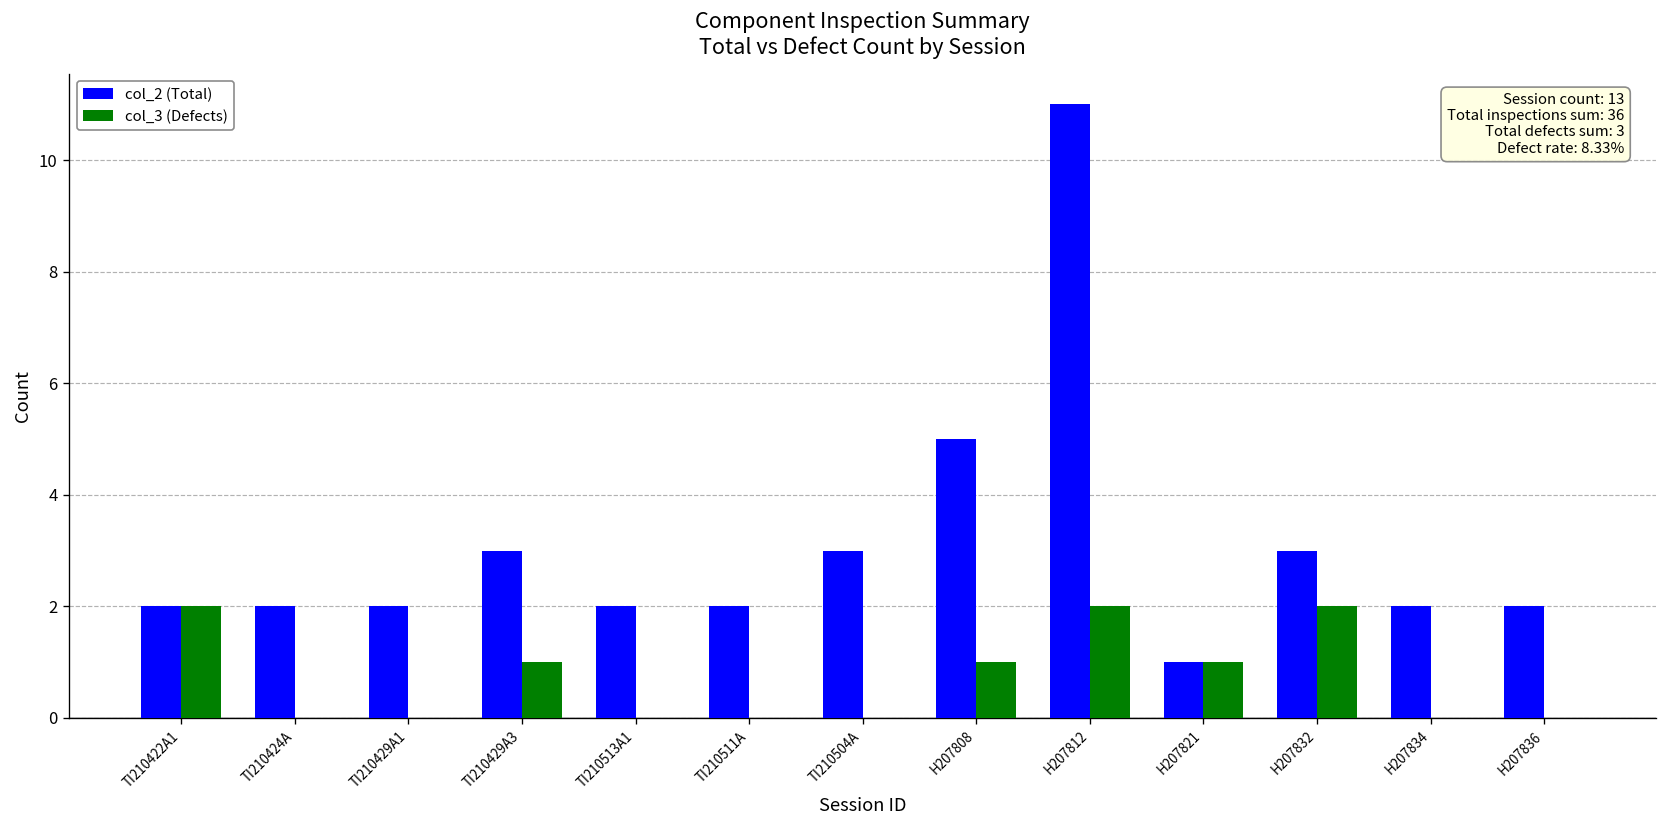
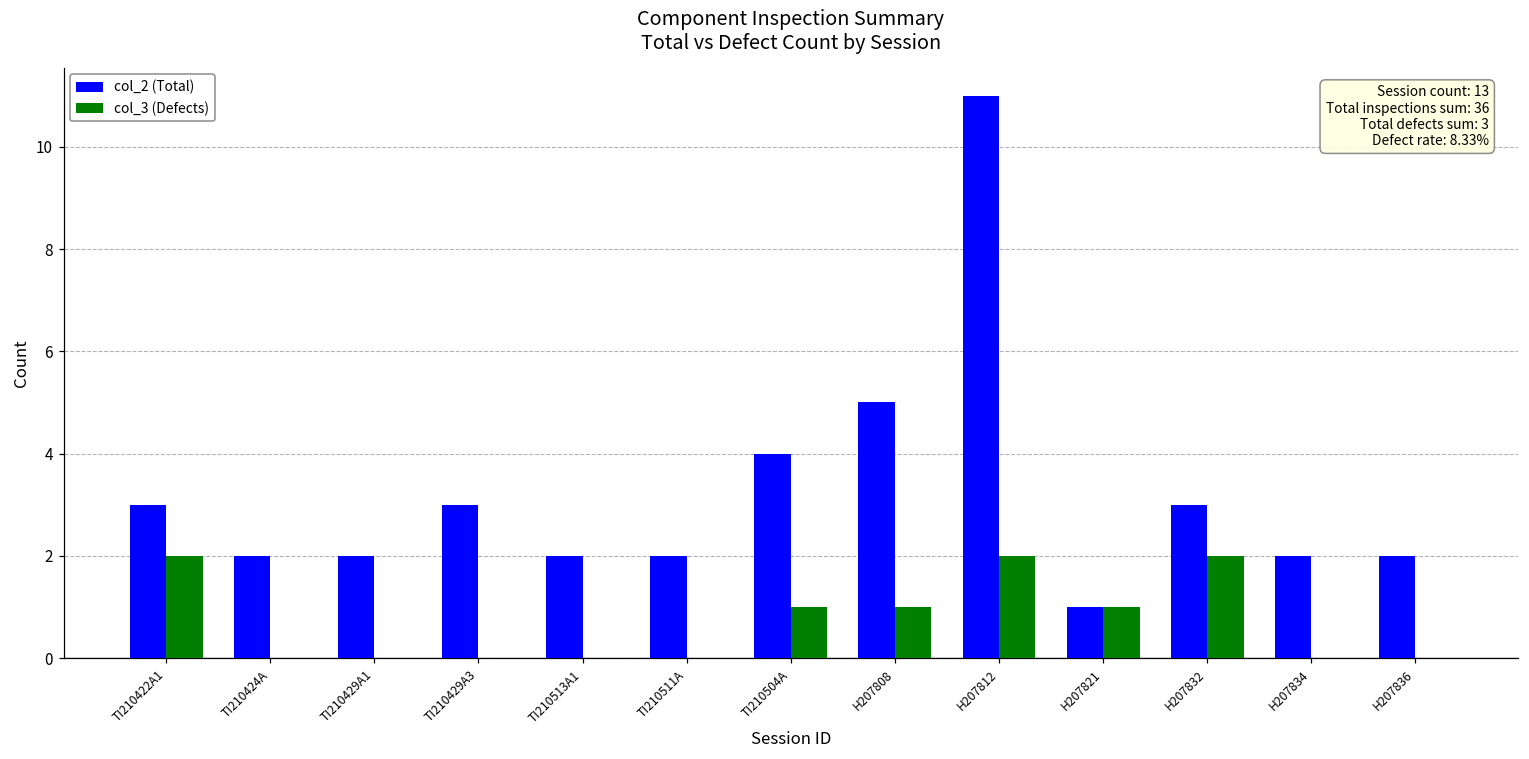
col_2 (Total), TI210422A1: 2 -> 3
col_3 (Defects), TI210429A3: 1 -> 0
col_2 (Total), TI210504A: 3 -> 4
col_3 (Defects), TI210504A: 0 -> 1
